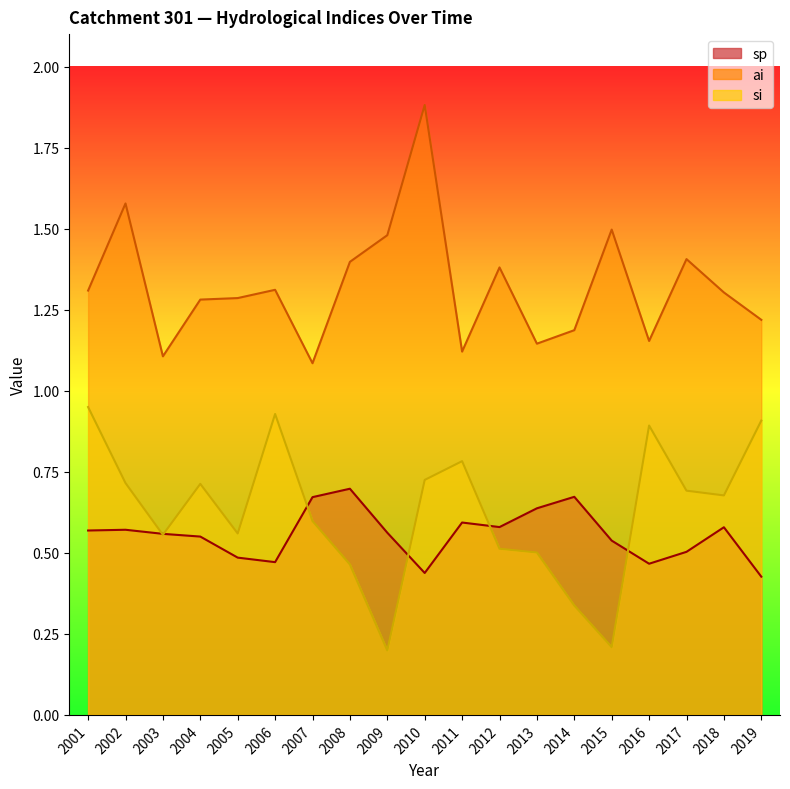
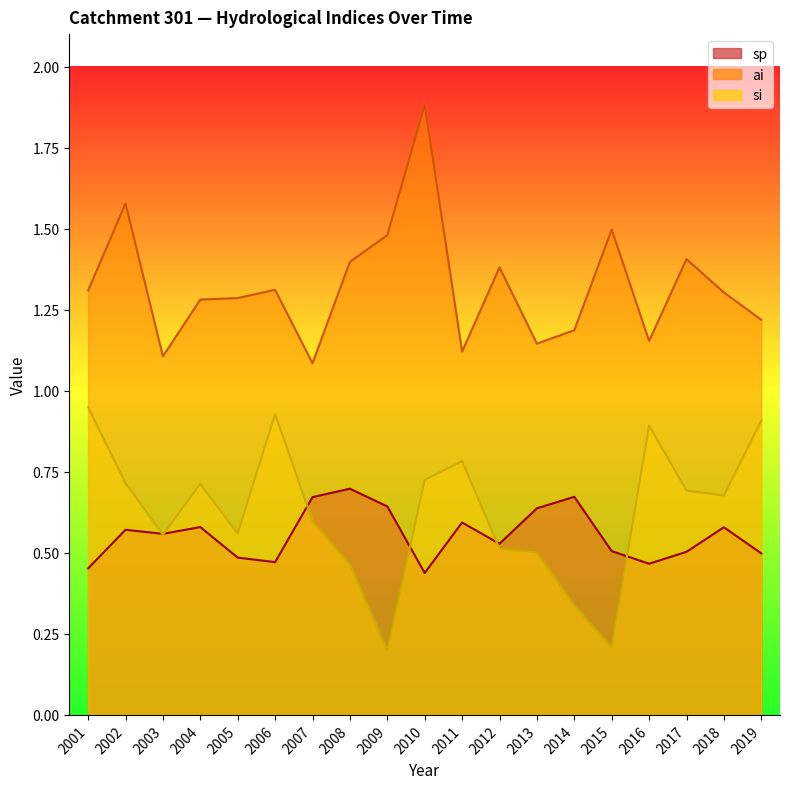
sp, 2001: 0.57 -> 0.45
sp, 2004: 0.55 -> 0.58
sp, 2009: 0.56 -> 0.64
sp, 2012: 0.58 -> 0.53
sp, 2015: 0.54 -> 0.51
sp, 2019: 0.43 -> 0.50
